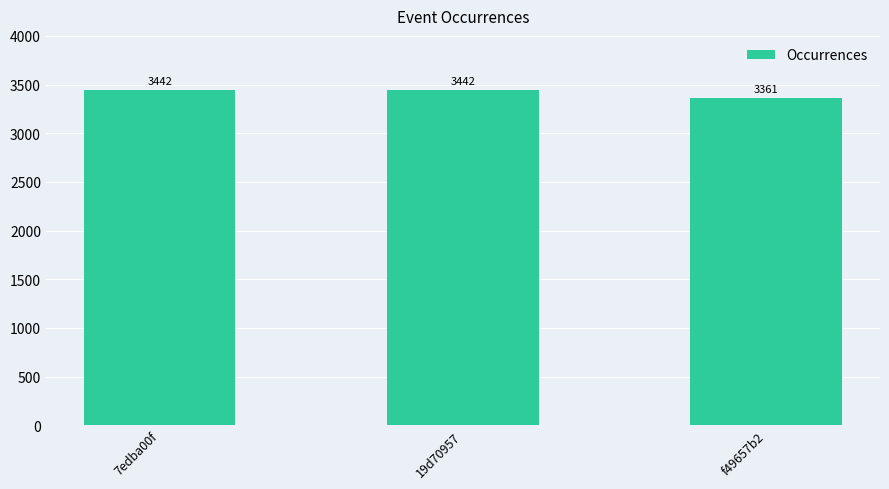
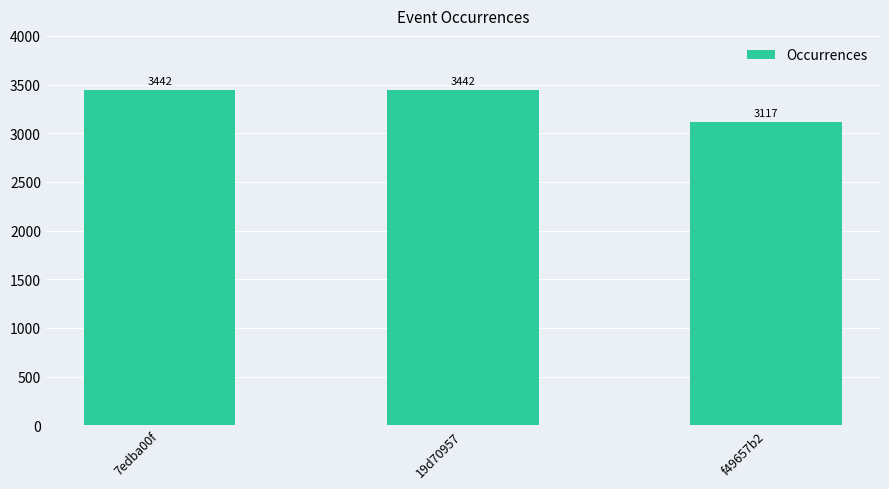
f49657b2: 3361 -> 3117
